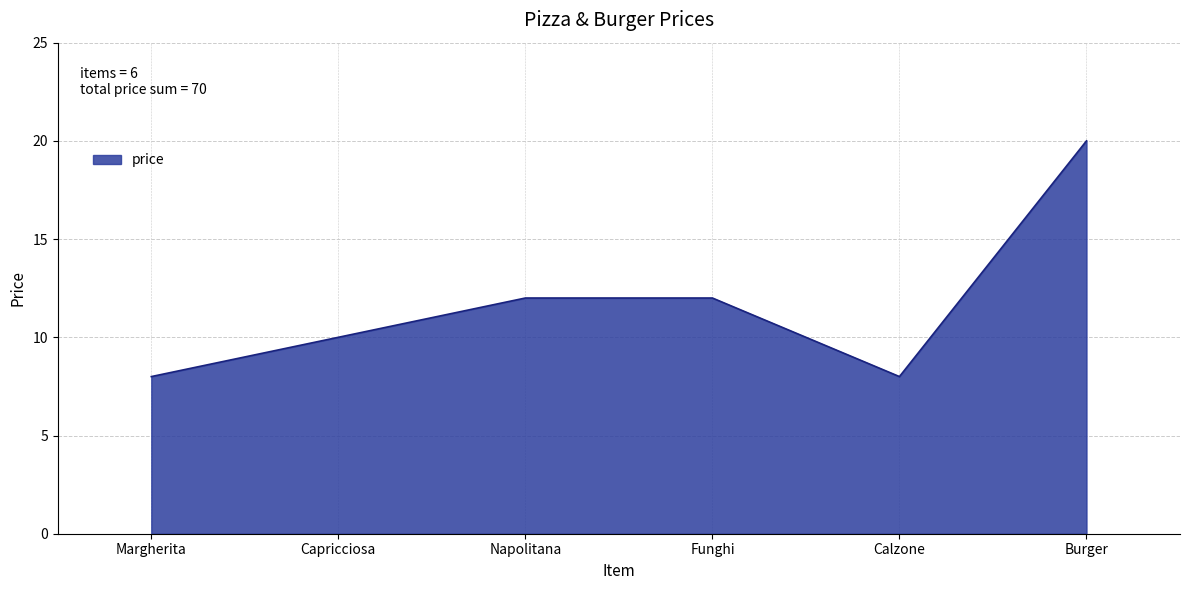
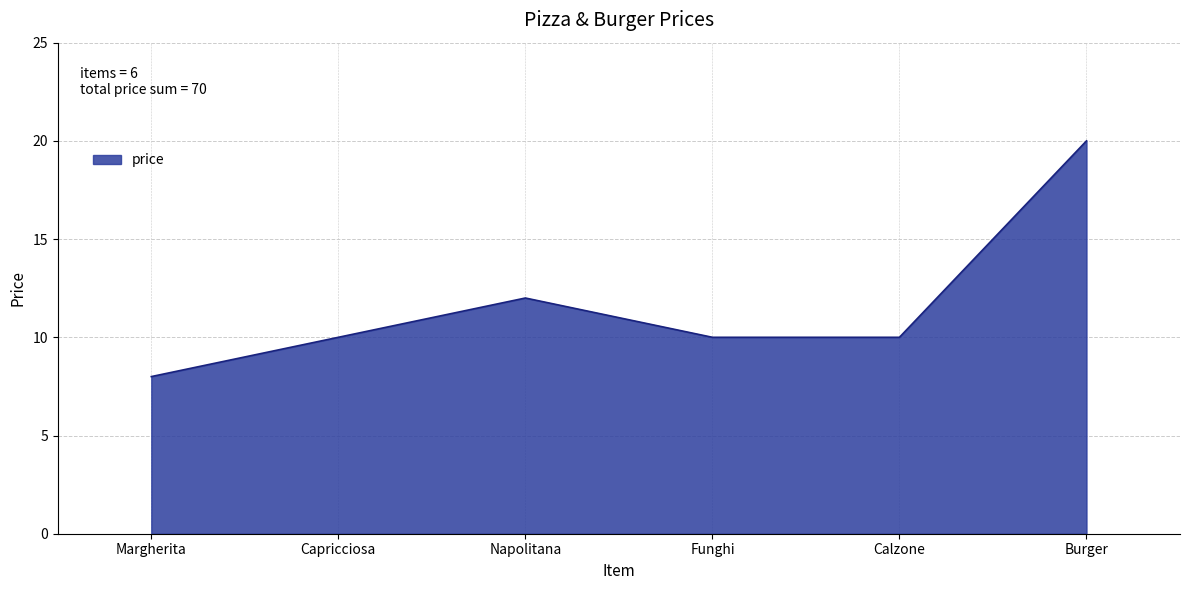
Funghi: 12 -> 10
Calzone: 8 -> 10
